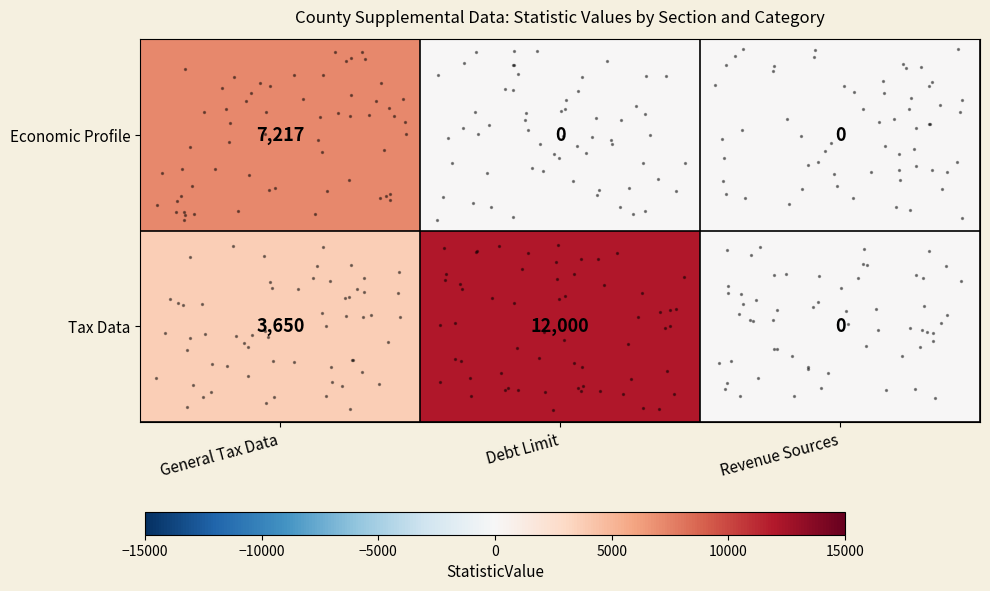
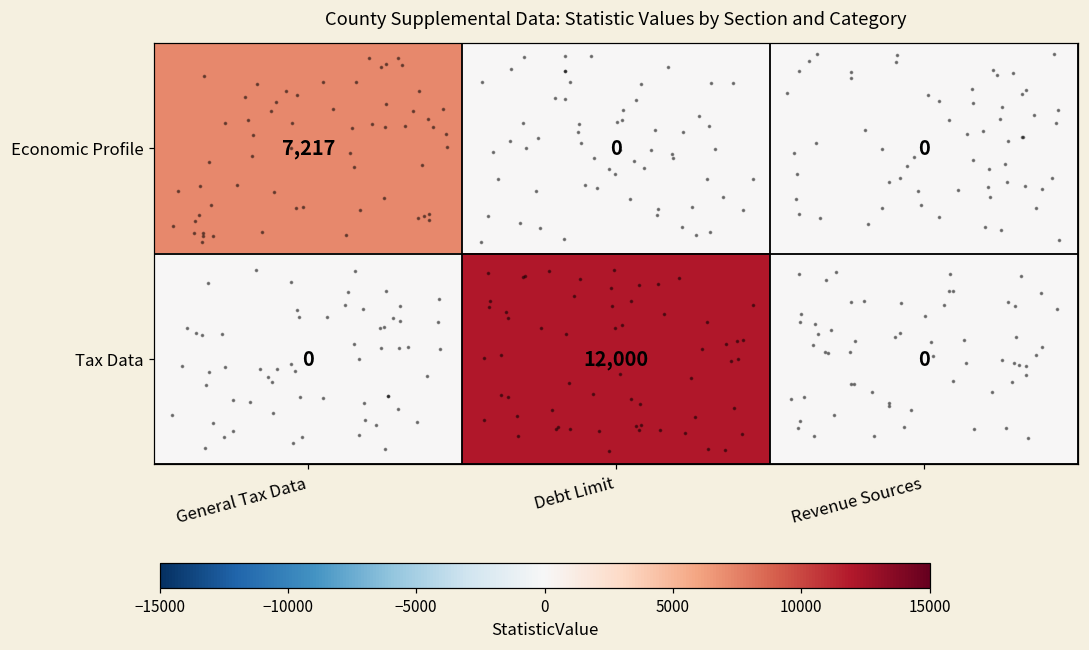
Tax Data, General Tax Data: 3,650 -> 0
